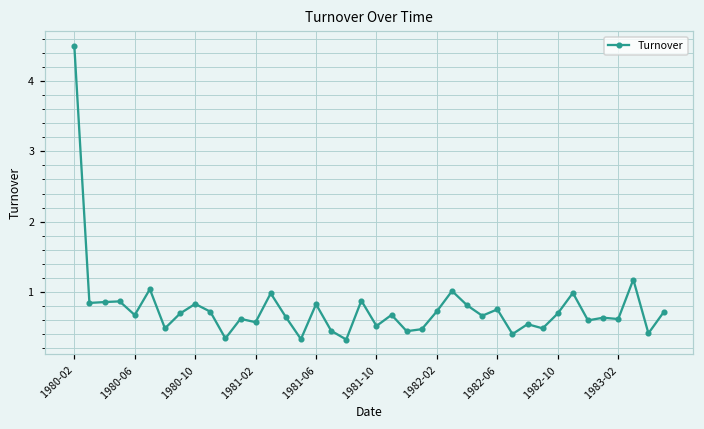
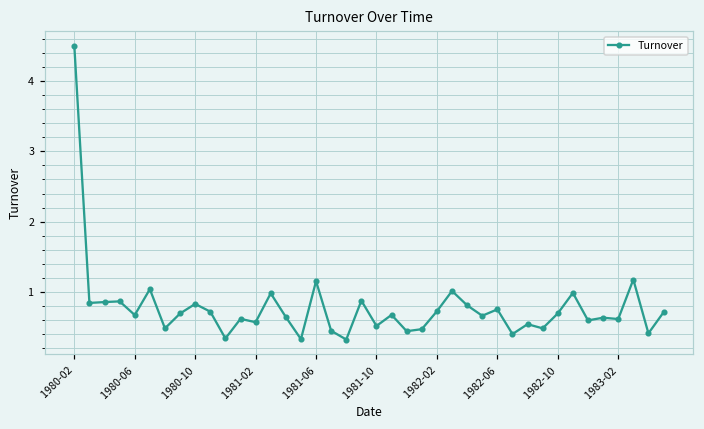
1981-06: 0.8 -> 1.2
